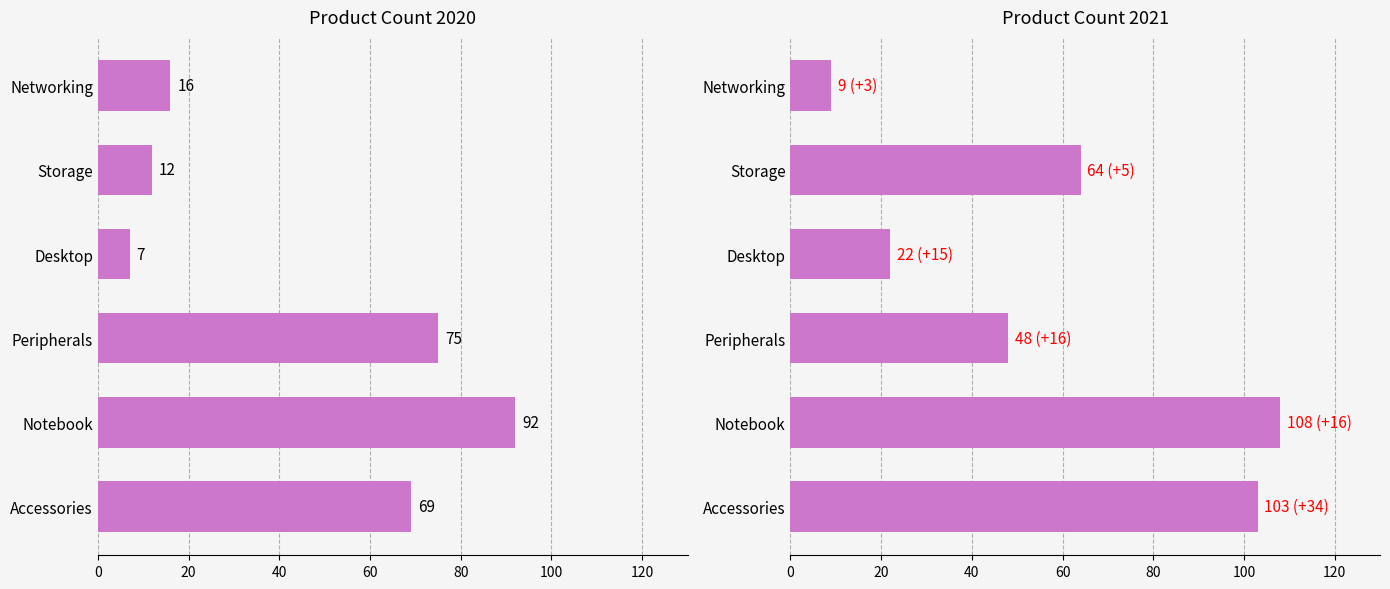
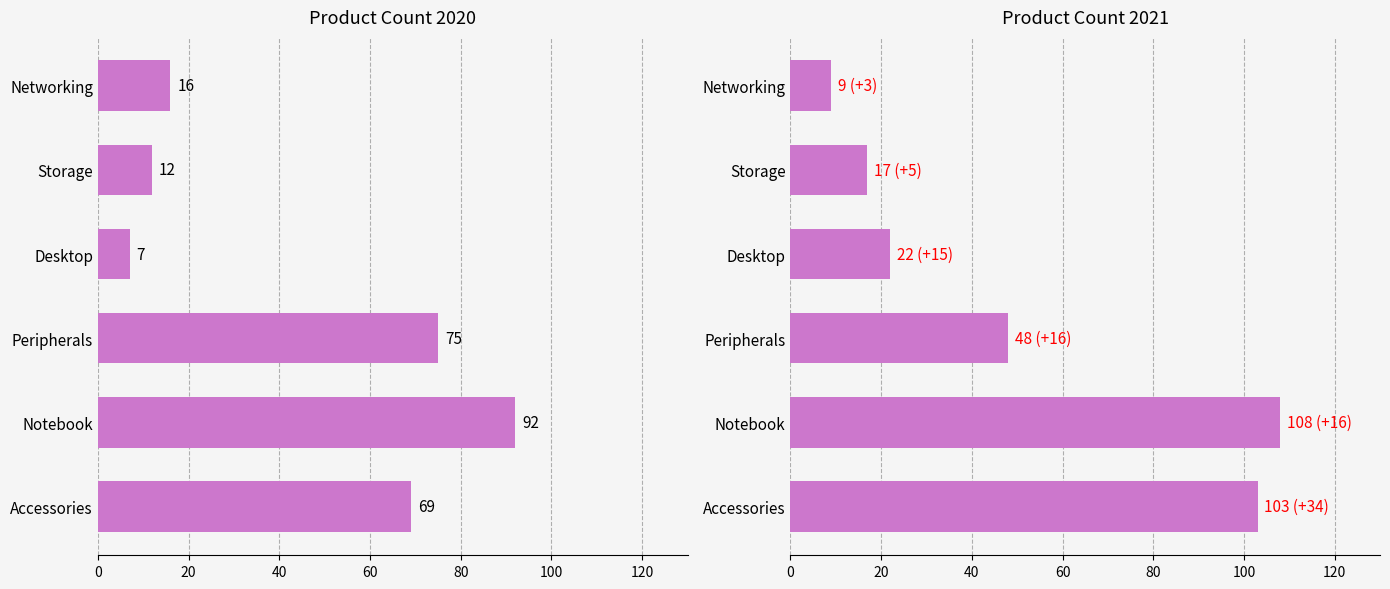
Product Count 2021, Storage: 64 -> 17
